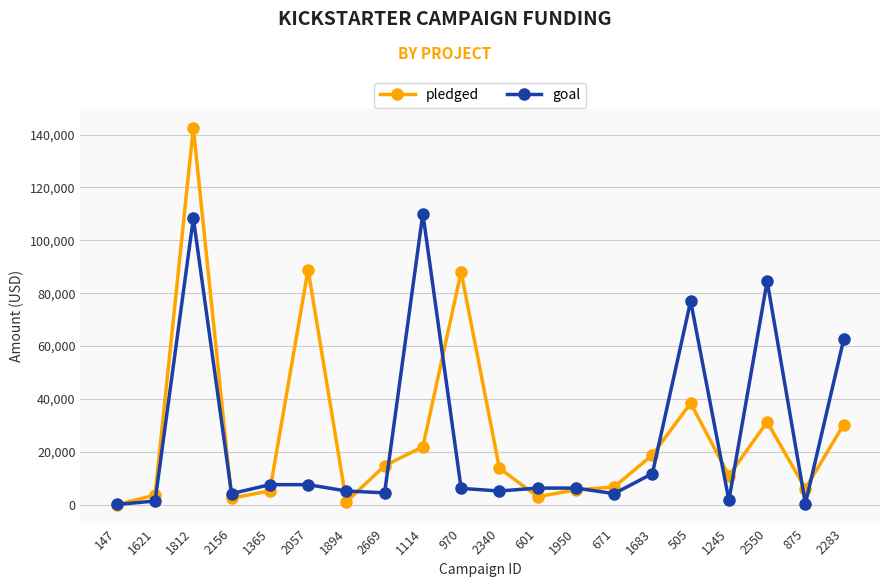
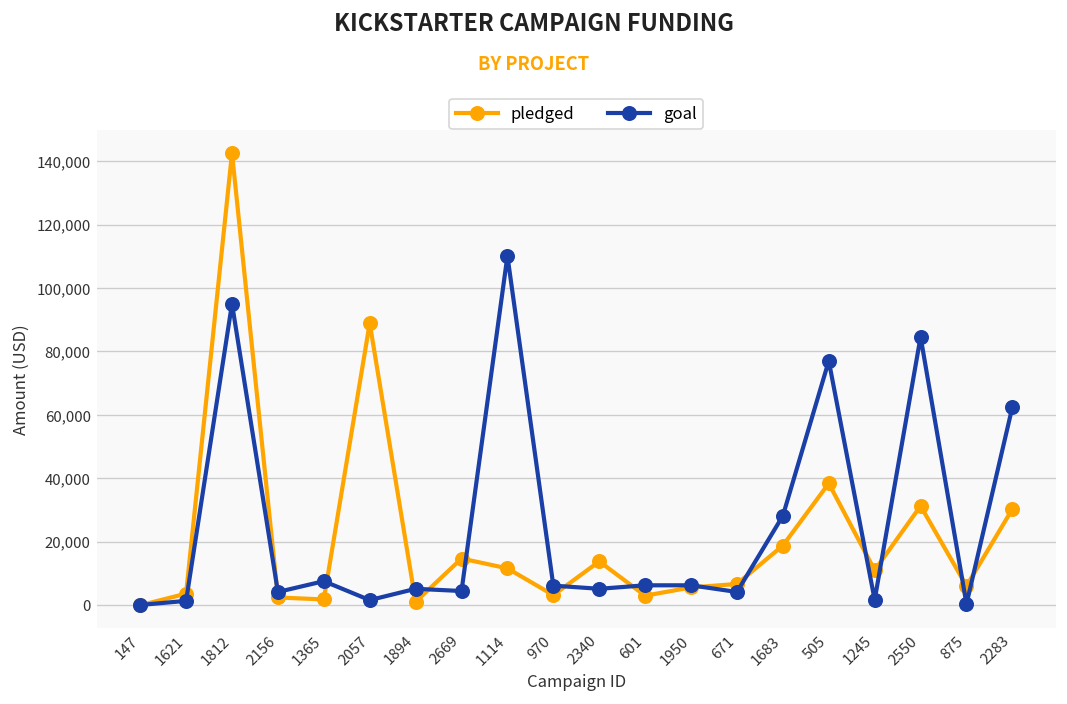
goal, 1812: 108,000 -> 95,000
pledged, 1365: 5,000 -> 2,000
goal, 2057: 8,000 -> 2,000
pledged, 1114: 22,000 -> 12,000
pledged, 970: 88,000 -> 3,000
goal, 1683: 12,000 -> 28,000
